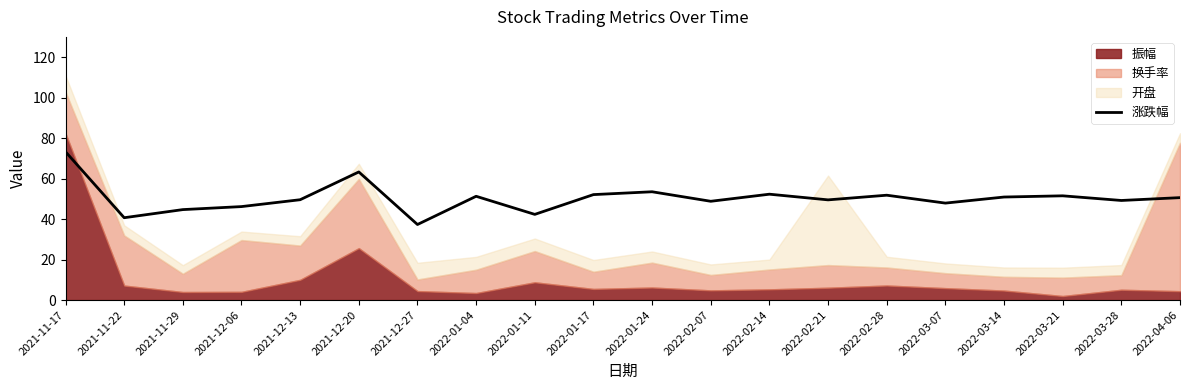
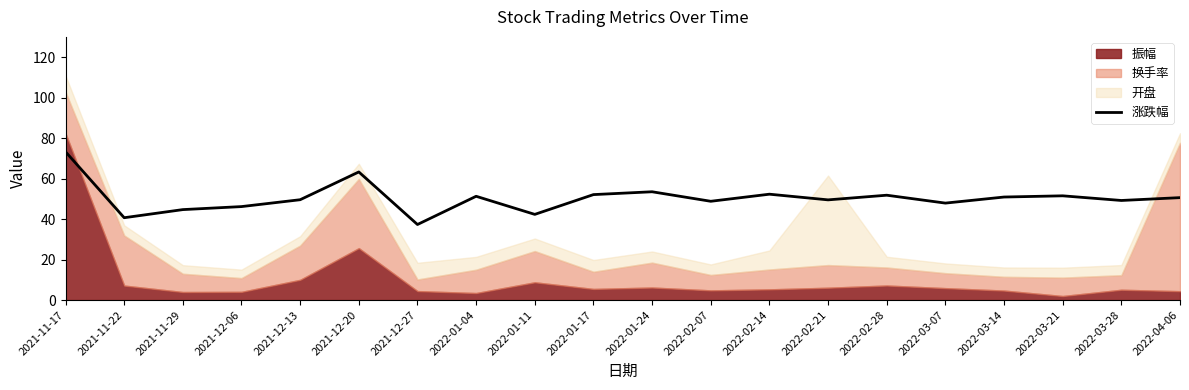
换手率, 2021-12-06: 26 -> 7
开盘, 2022-02-14: 5 -> 9
